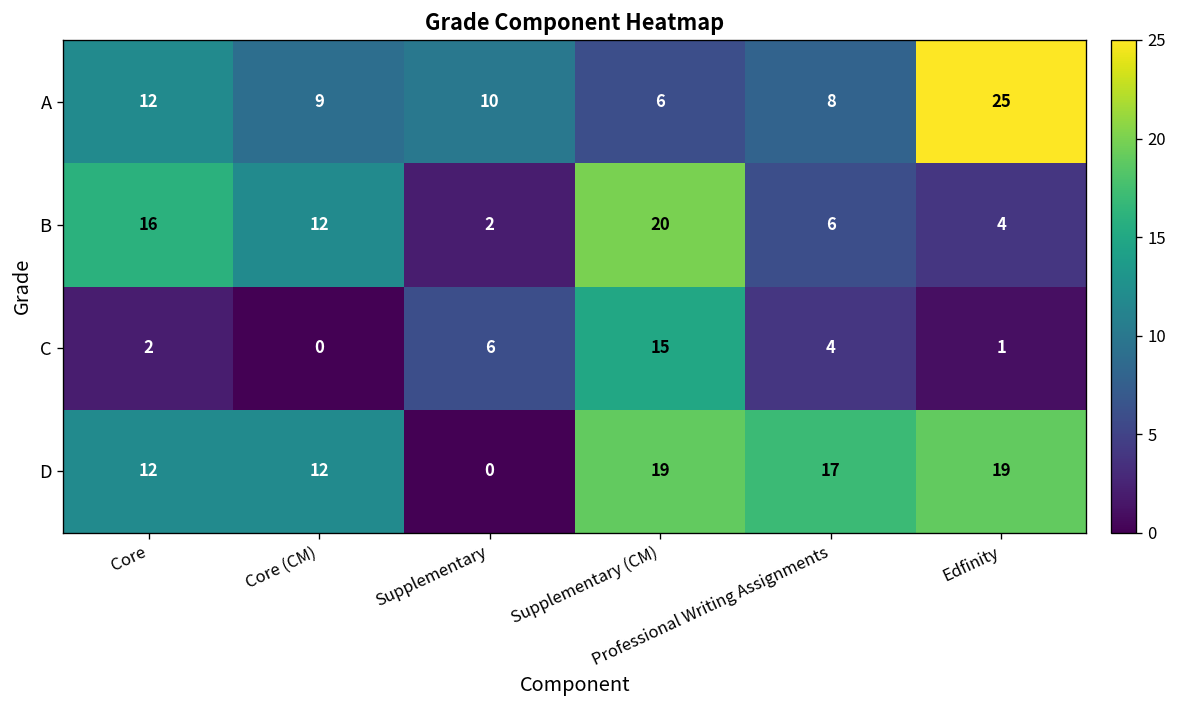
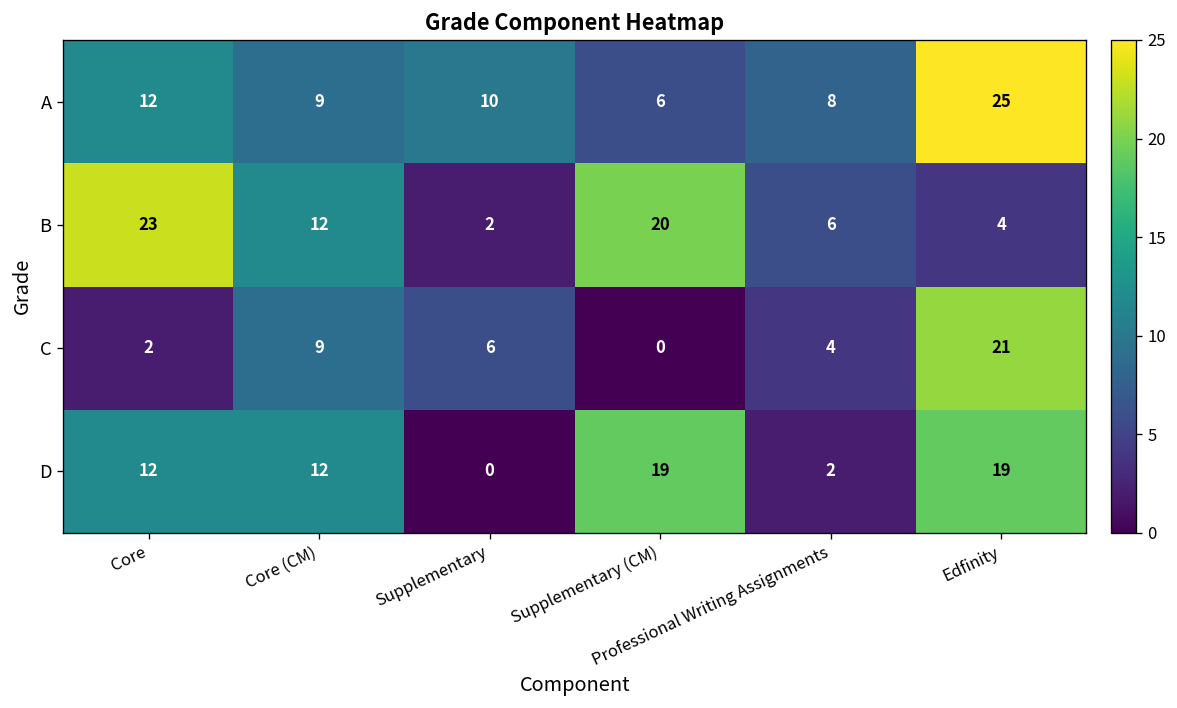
B, Core: 16 -> 23
C, Core (CM): 0 -> 9
C, Supplementary (CM): 15 -> 0
C, Edfinity: 1 -> 21
D, Professional Writing Assignments: 17 -> 2
